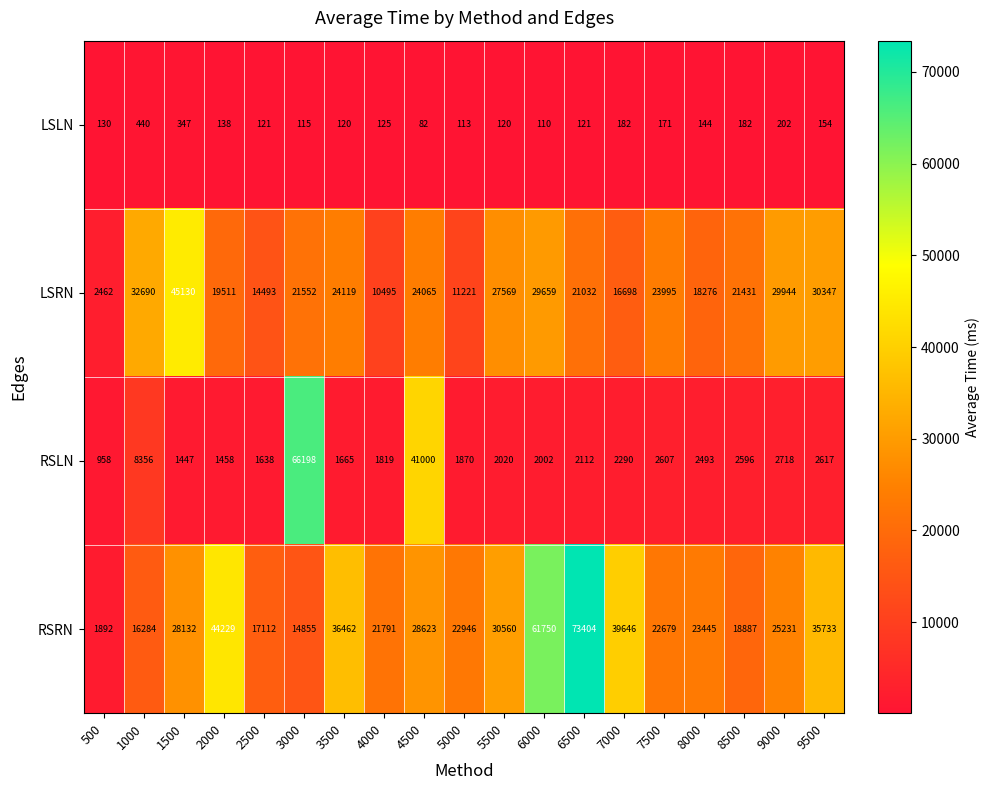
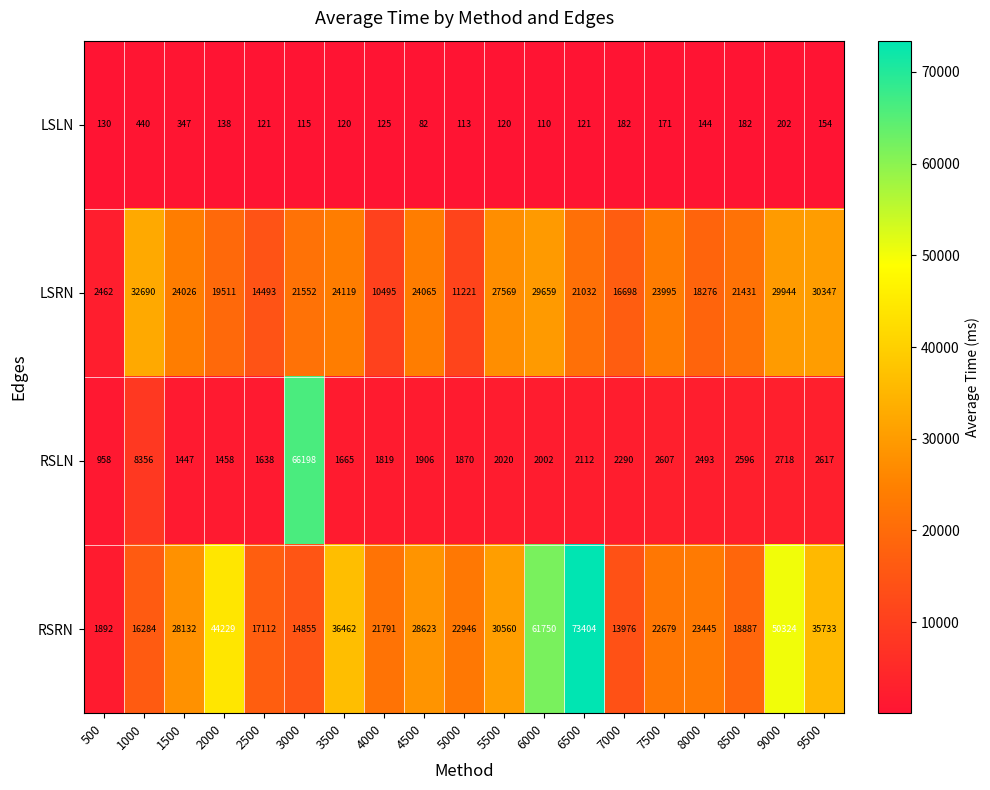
LSRN, 1500: 45130 -> 24026
RSLN, 4500: 41000 -> 1906
RSRN, 7000: 39646 -> 13976
RSRN, 9000: 25231 -> 50324
